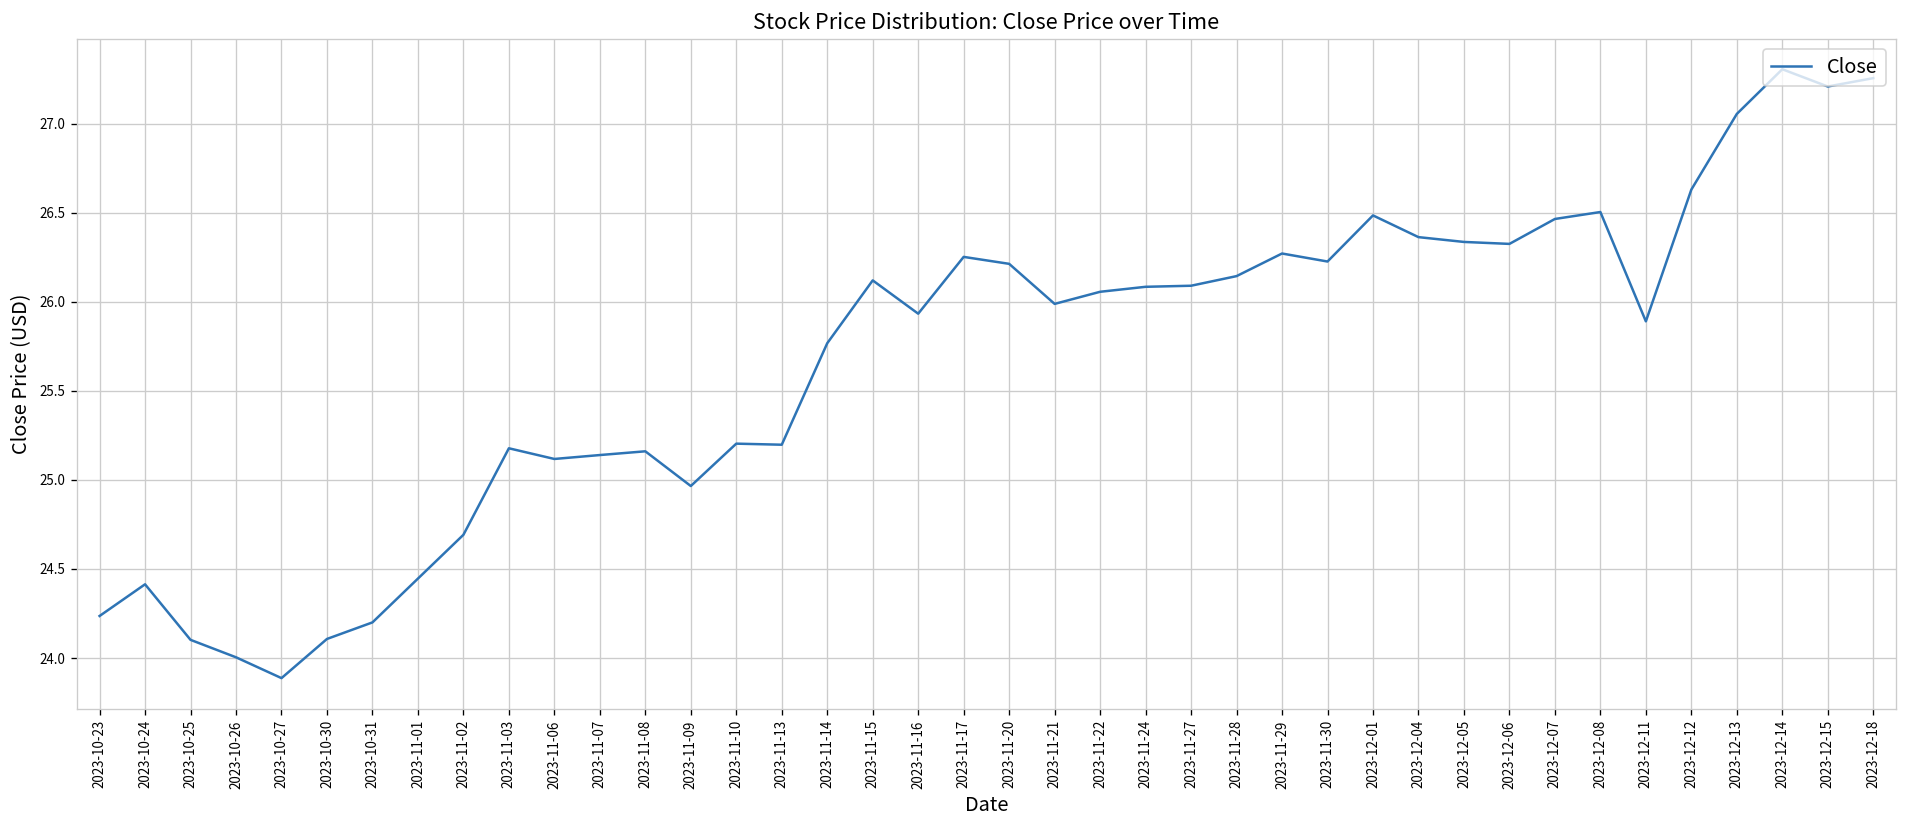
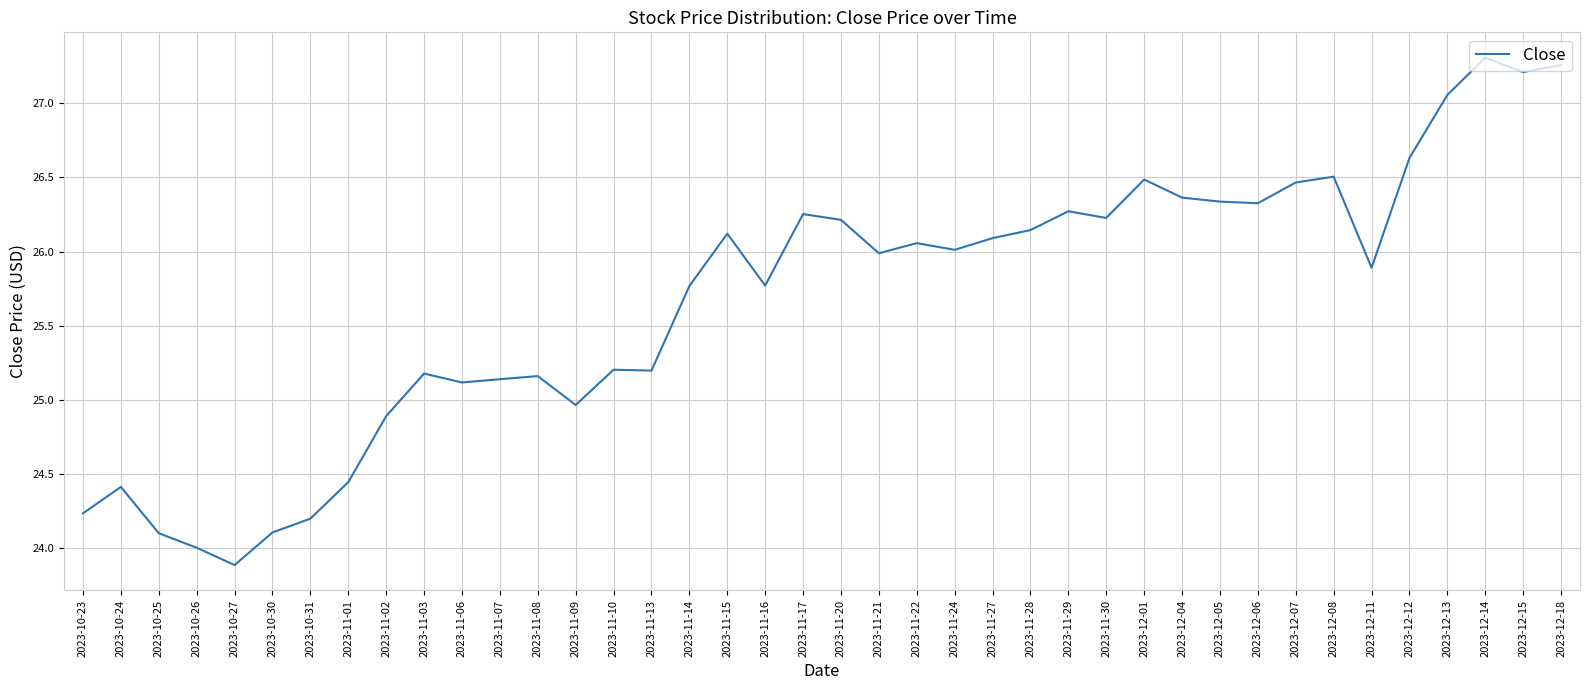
2023-11-02: 24.69 -> 24.89
2023-11-16: 25.93 -> 25.77
2023-11-24: 26.09 -> 26.01
